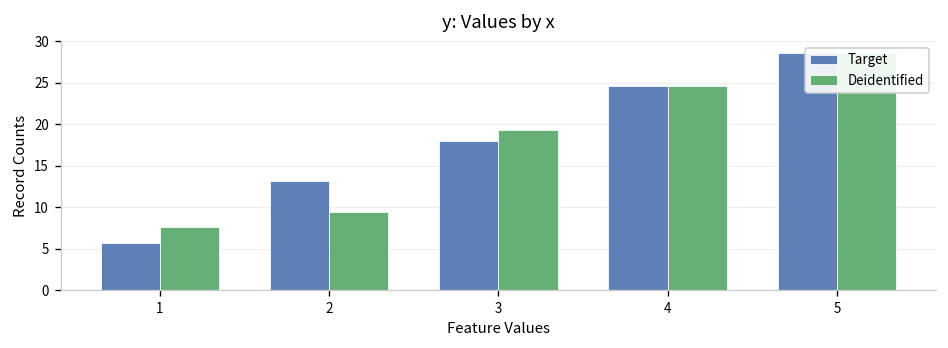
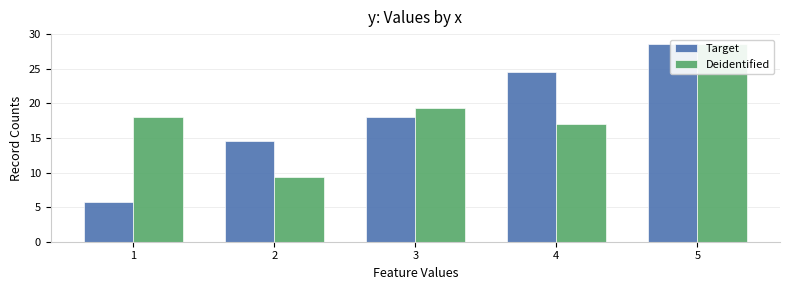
Deidentified, 1: 8 -> 18
Target, 2: 13 -> 15
Deidentified, 4: 25 -> 17
